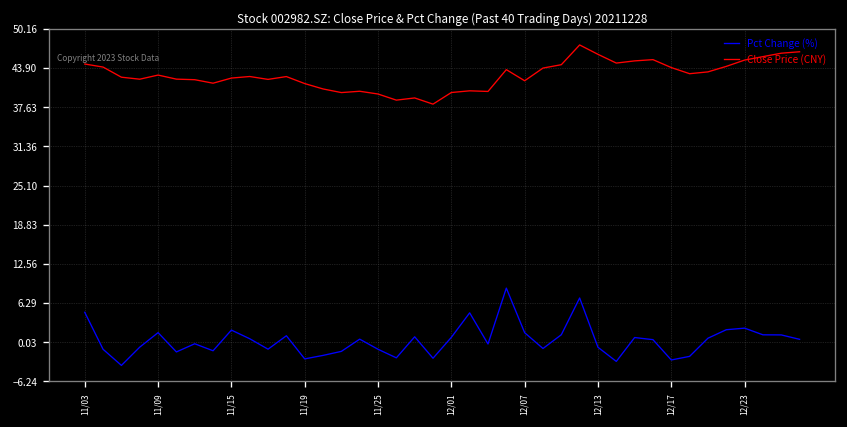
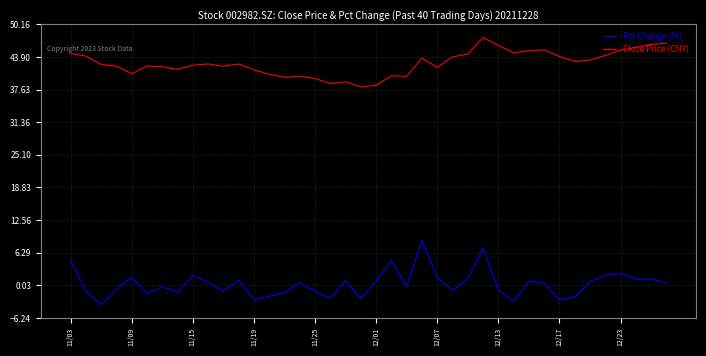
Close Price (CNY), 11/09: 43 -> 41
Close Price (CNY), 12/01: 40 -> 38
